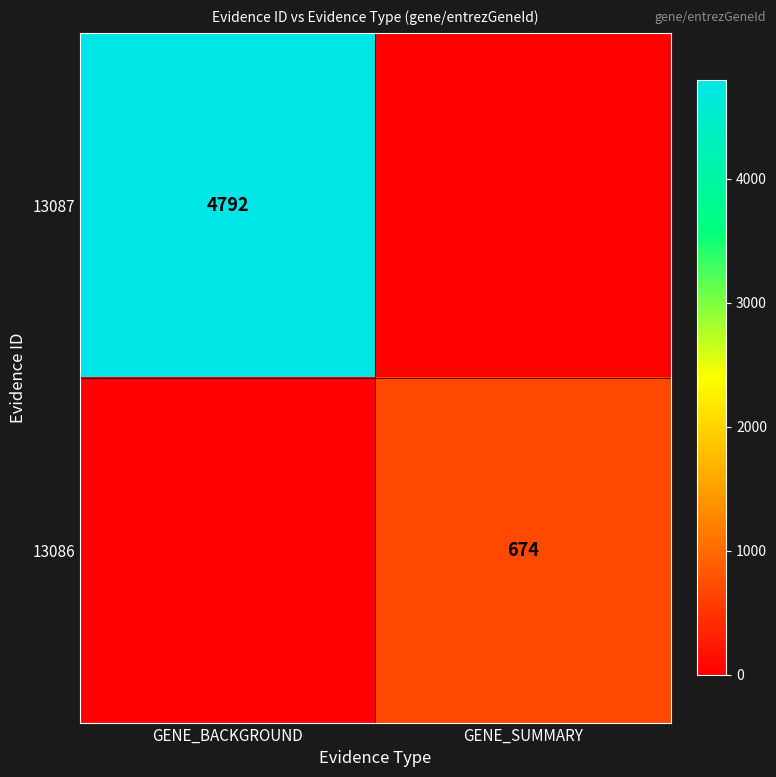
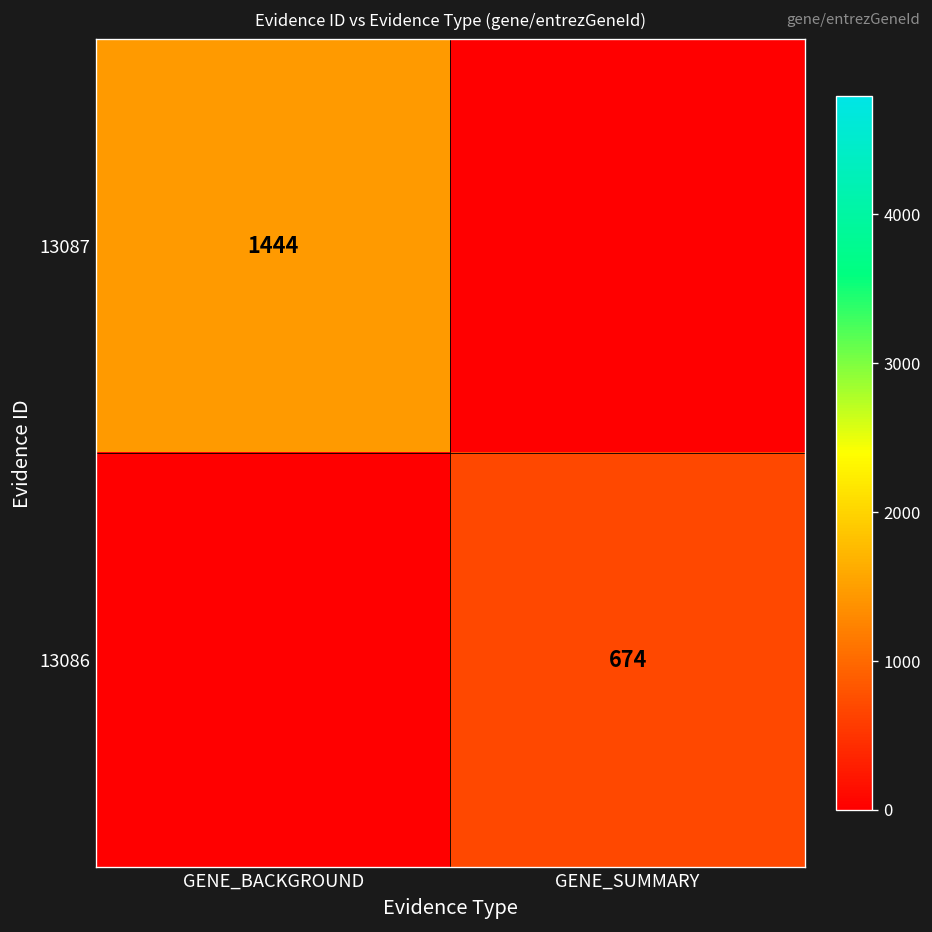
13087, GENE_BACKGROUND: 4792 -> 1444
